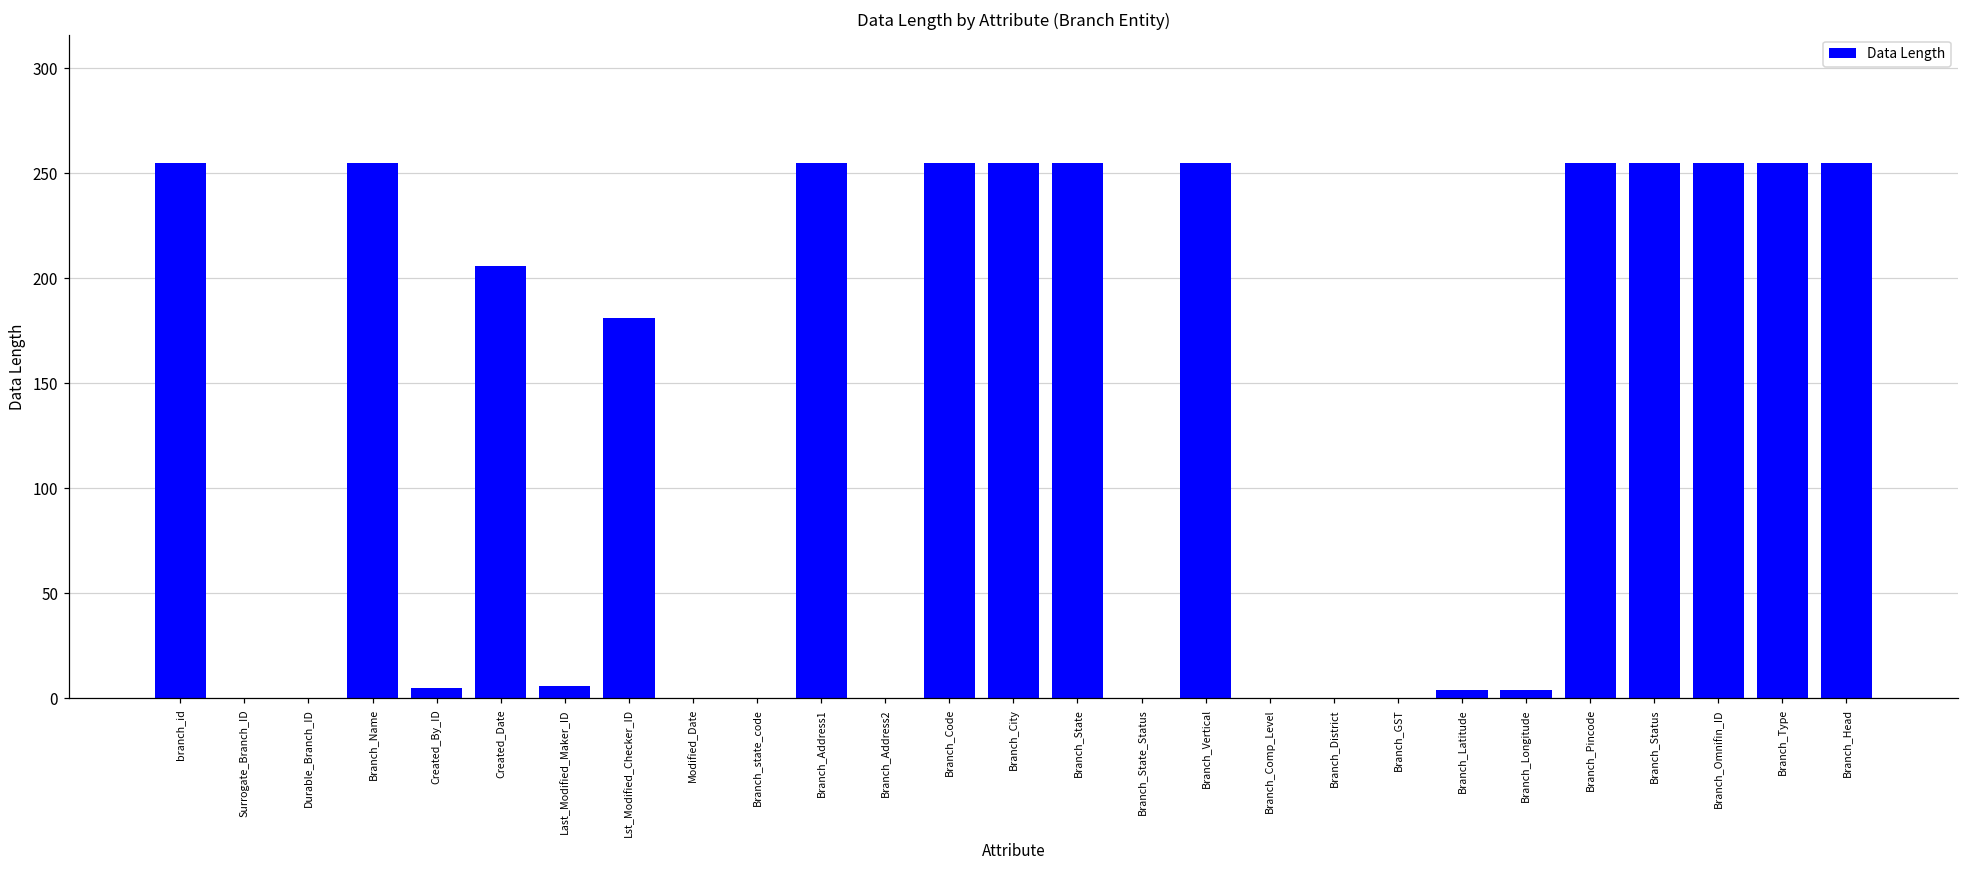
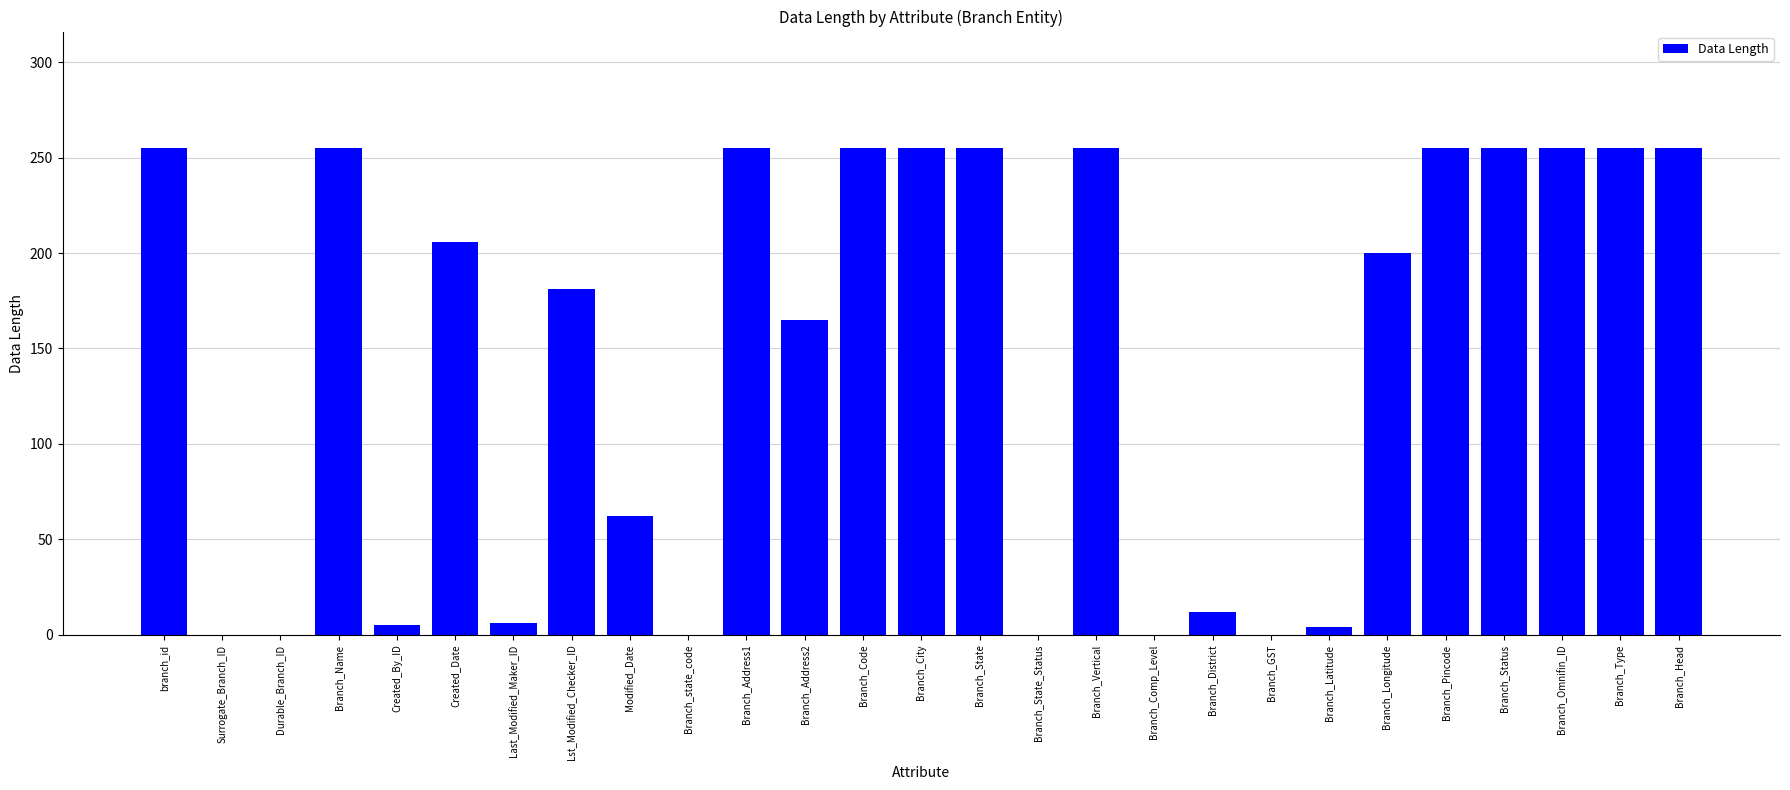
Modified_Date: 0 -> 62
Branch_Address2: 0 -> 165
Branch_District: 0 -> 12
Branch_Longitude: 4 -> 200
